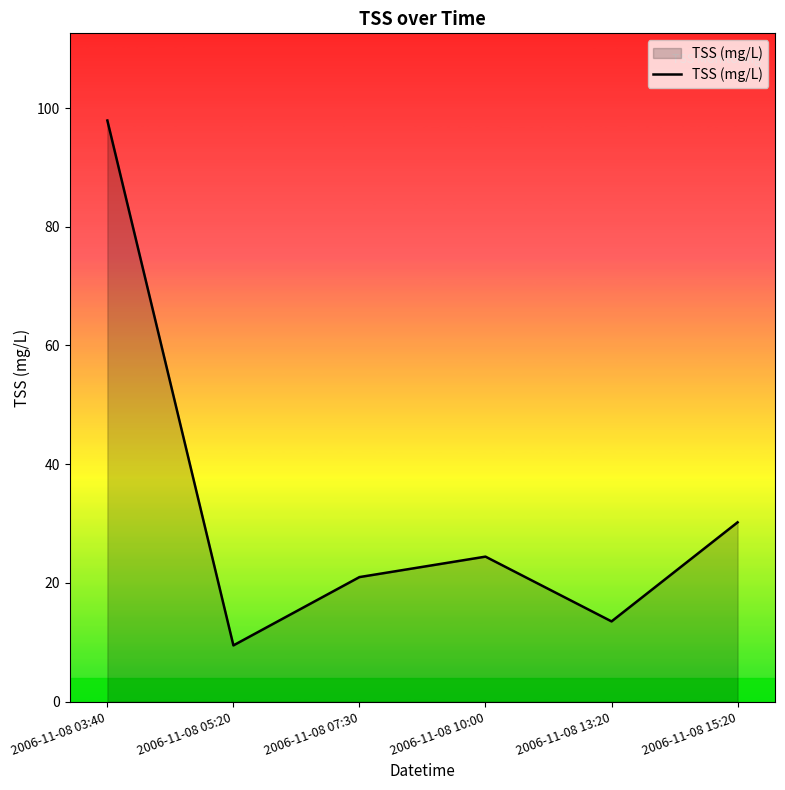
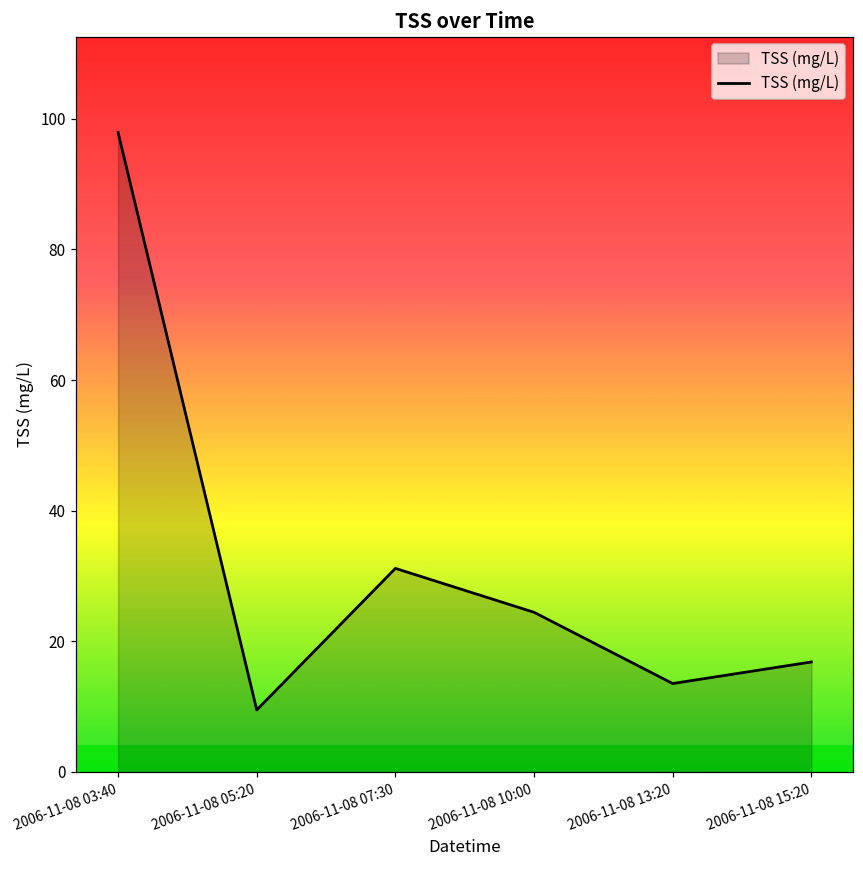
2006-11-08 07:30: 21 -> 31
2006-11-08 15:20: 30 -> 17
